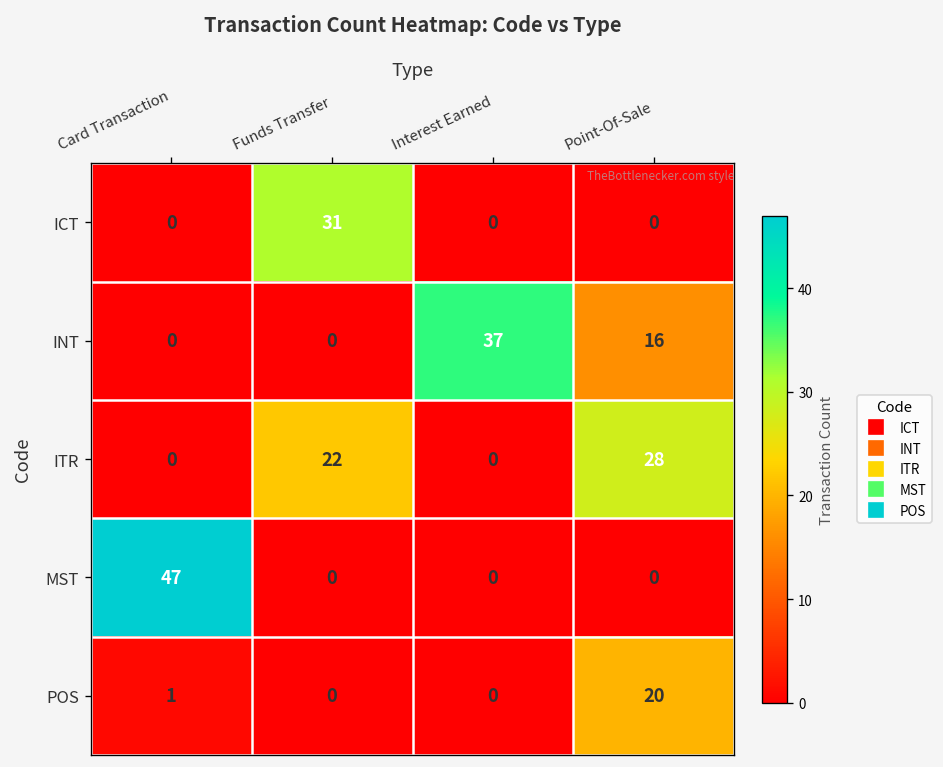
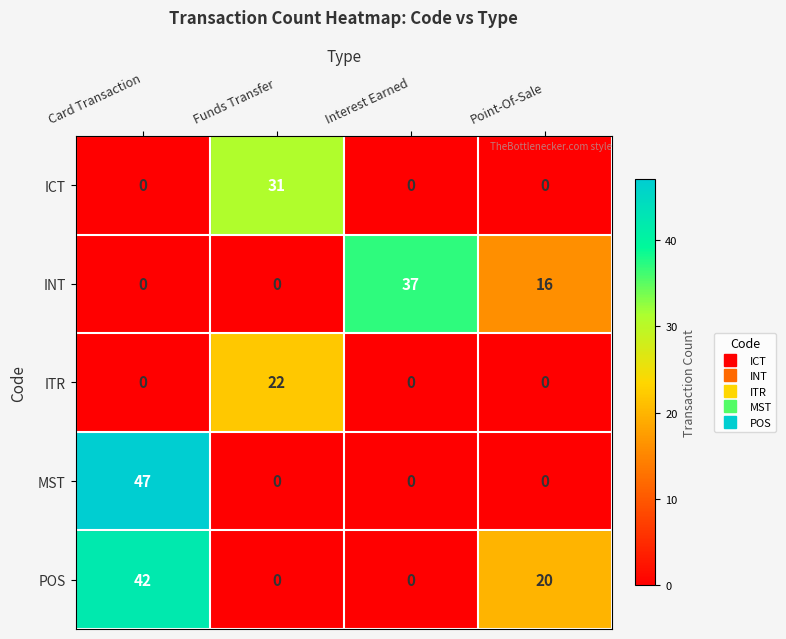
ITR, Point-Of-Sale: 28 -> 0
POS, Card Transaction: 1 -> 42
